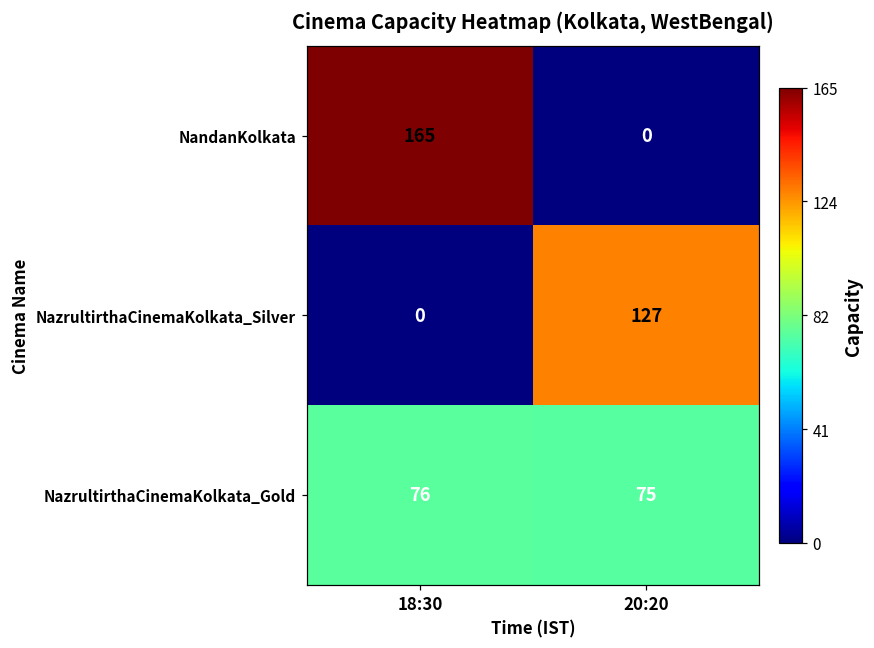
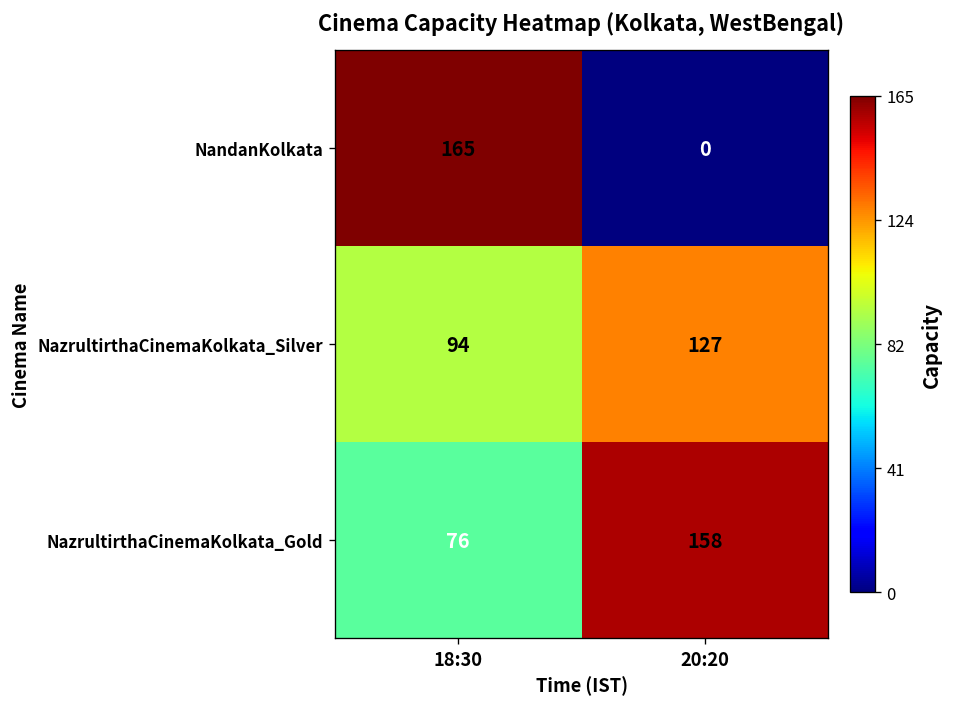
NazrultirthaCinemaKolkata_Silver, 18:30: 0 -> 94
NazrultirthaCinemaKolkata_Gold, 20:20: 75 -> 158
